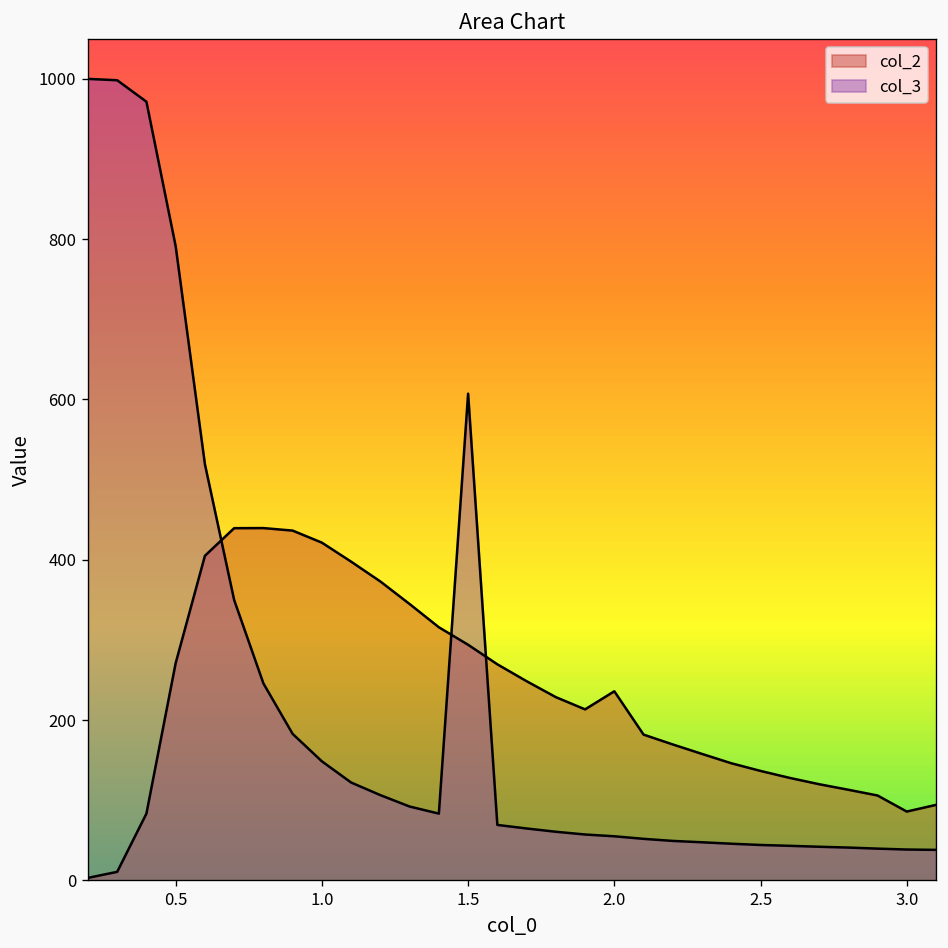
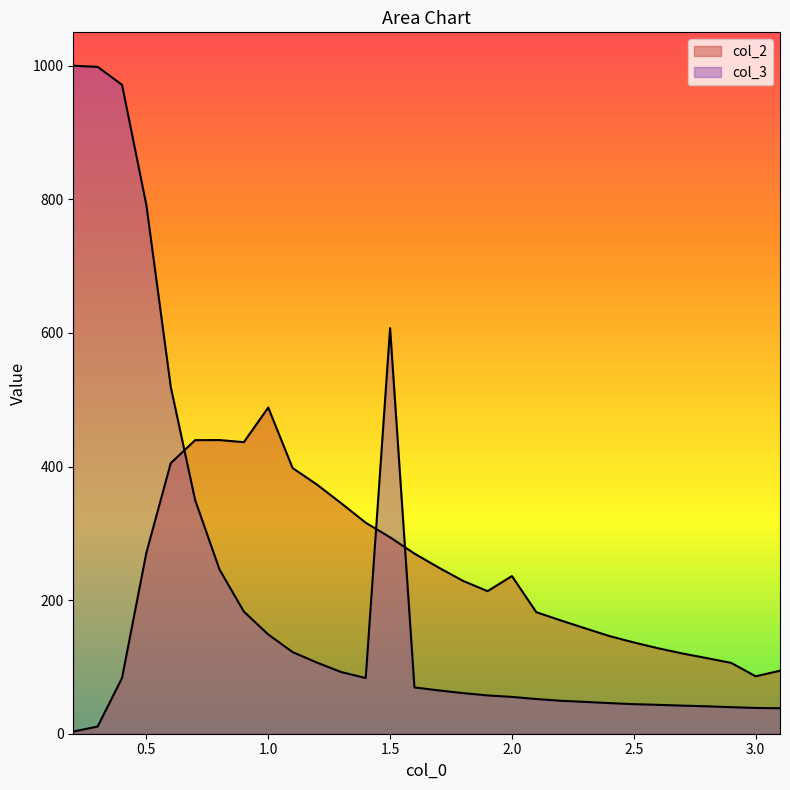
col_2, 1.0: 420 -> 490
